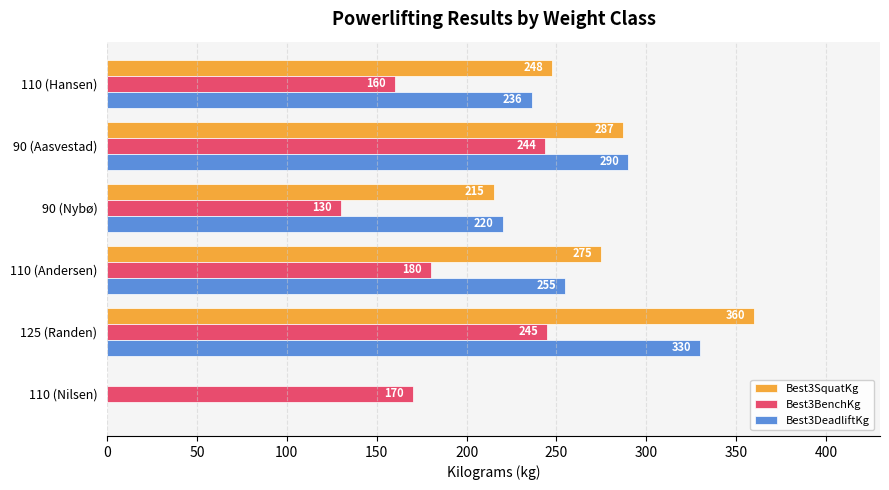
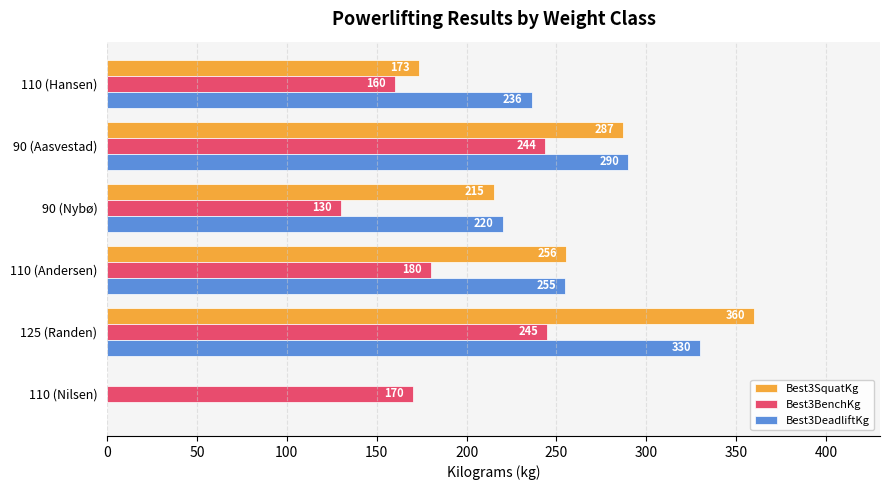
Best3SquatKg, 110 (Hansen): 248 -> 173
Best3SquatKg, 110 (Andersen): 275 -> 256
